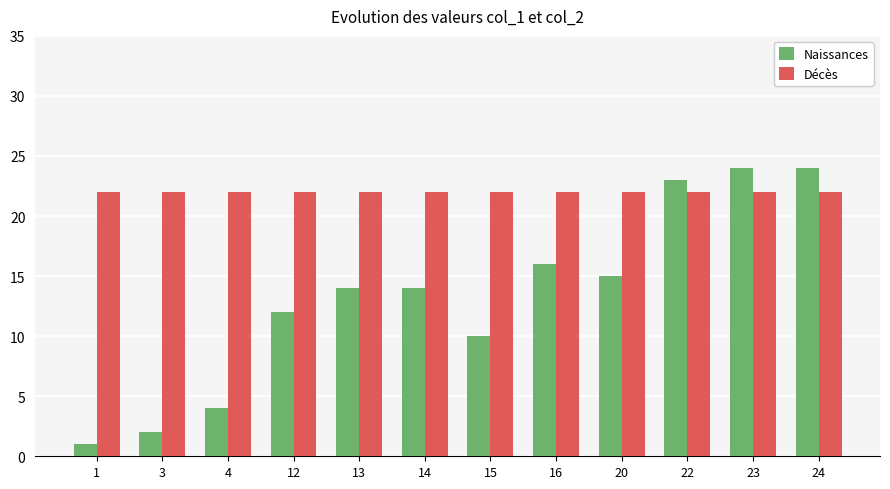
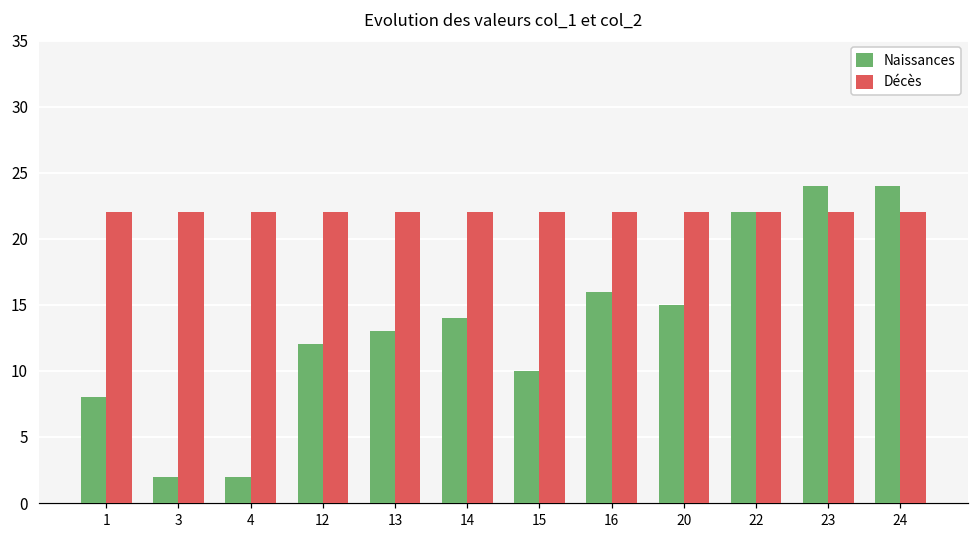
Naissances, 1: 1 -> 8
Naissances, 4: 4 -> 2
Naissances, 13: 14 -> 13
Naissances, 22: 23 -> 22
